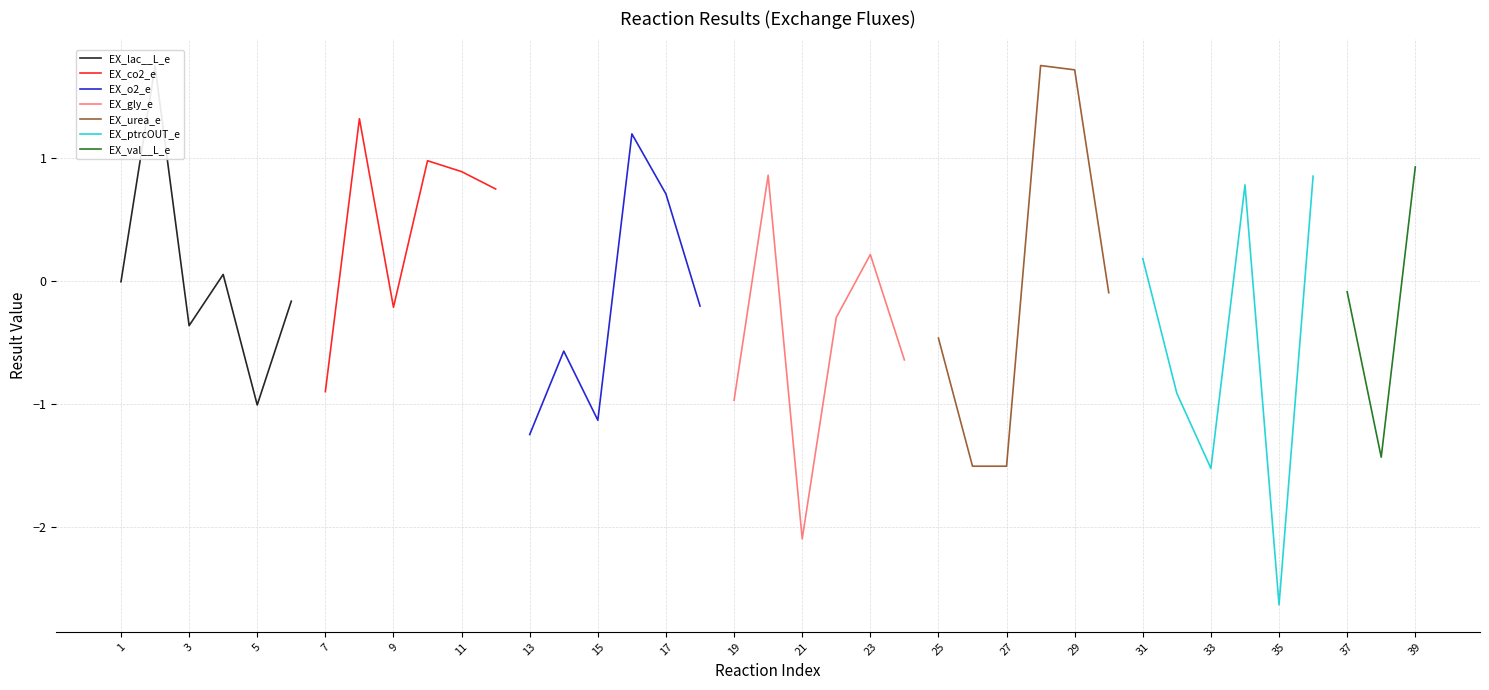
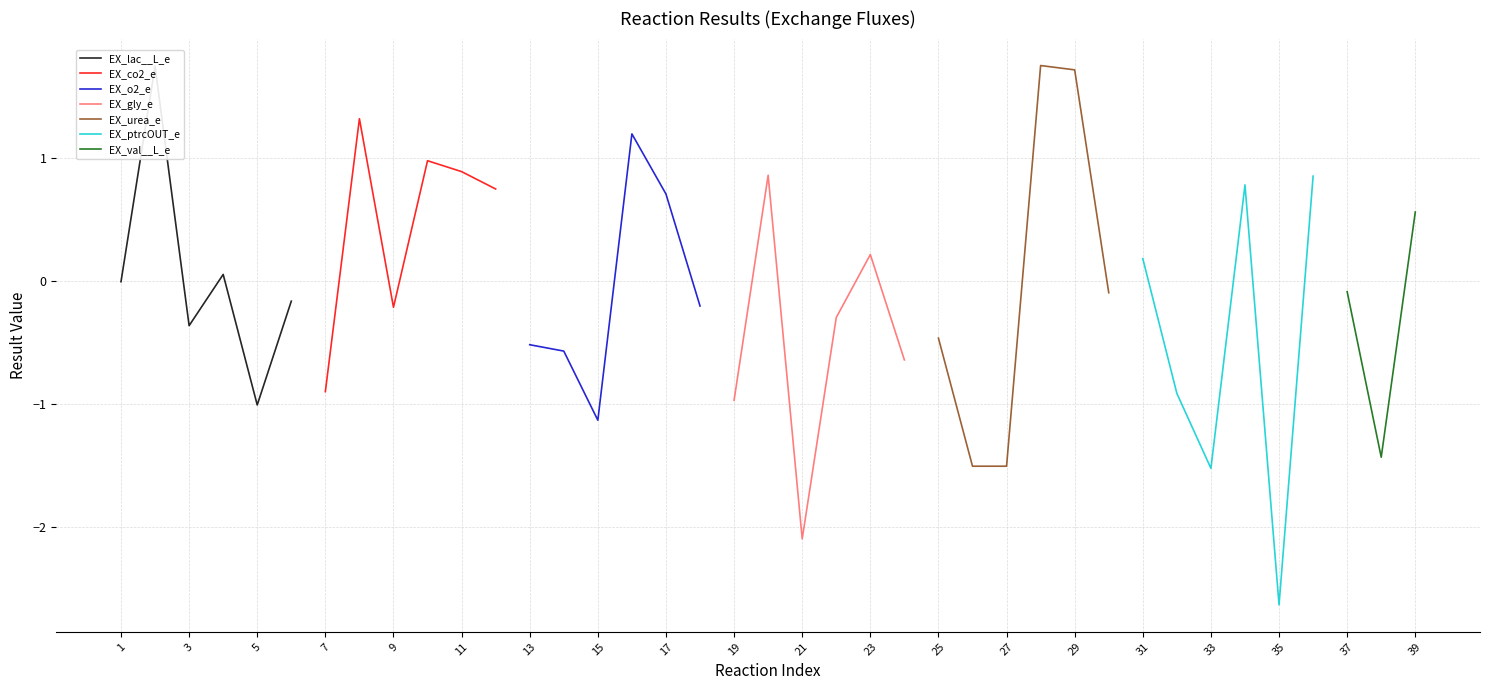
EX_o2_e, 13: -1.25 -> -0.52
EX_val__L_e, 39: 0.93 -> 0.56
